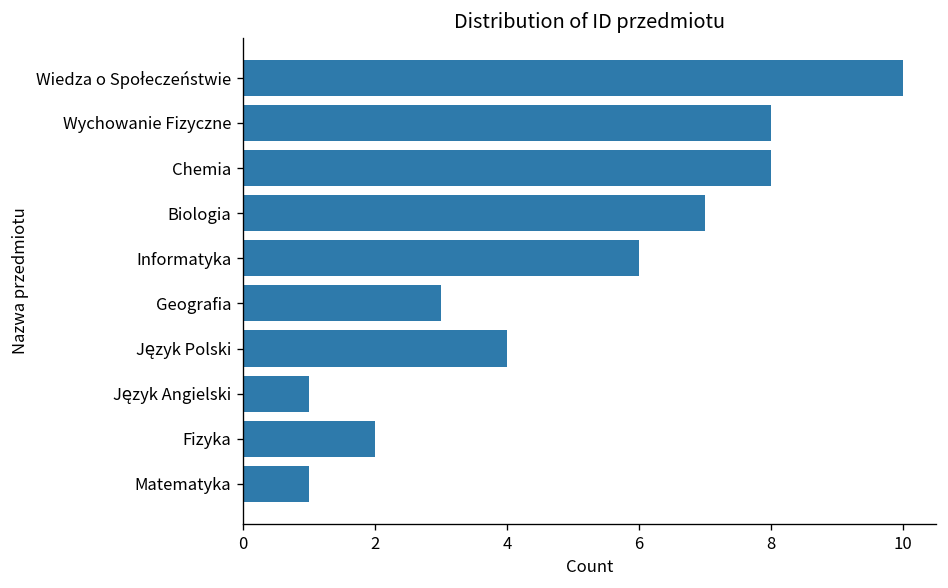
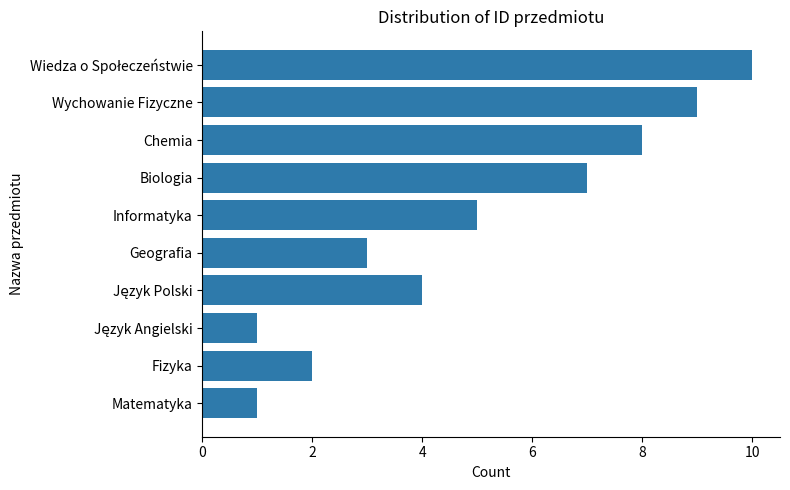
Wychowanie Fizyczne: 8 -> 9
Informatyka: 6 -> 5
